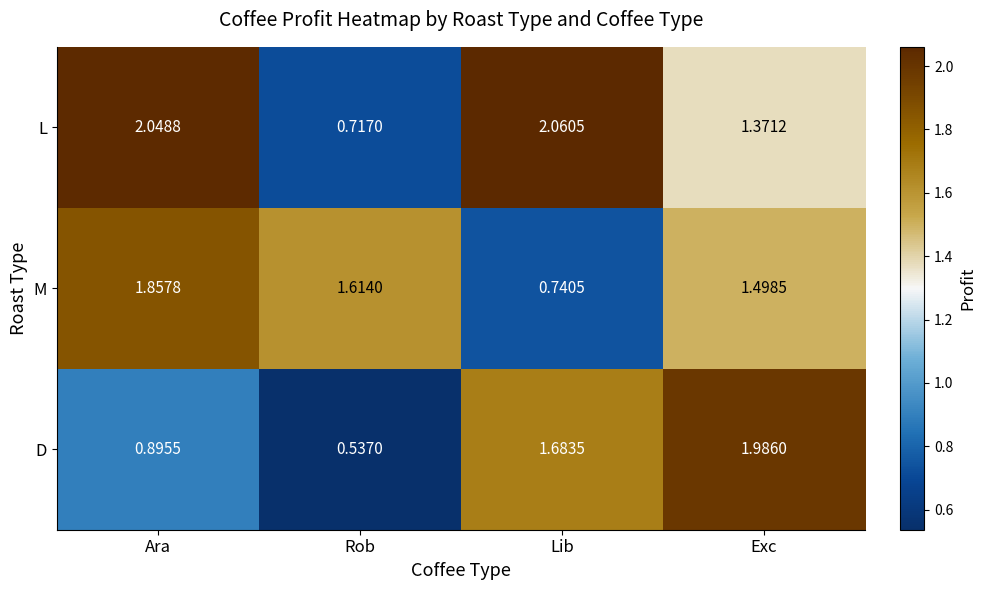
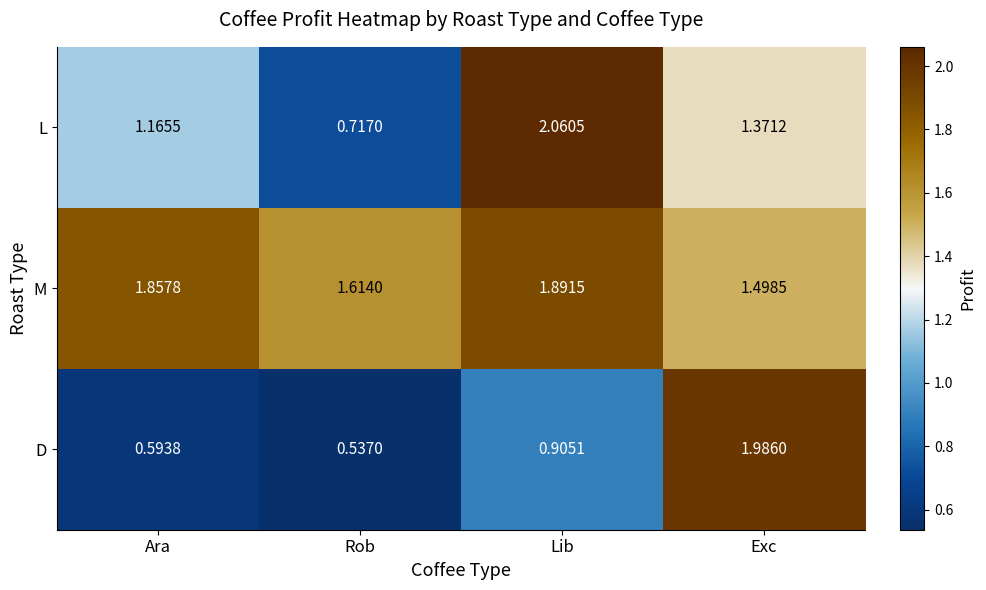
L, Ara: 2.0488 -> 1.1655
M, Lib: 0.7405 -> 1.8915
D, Ara: 0.8955 -> 0.5938
D, Lib: 1.6835 -> 0.9051
